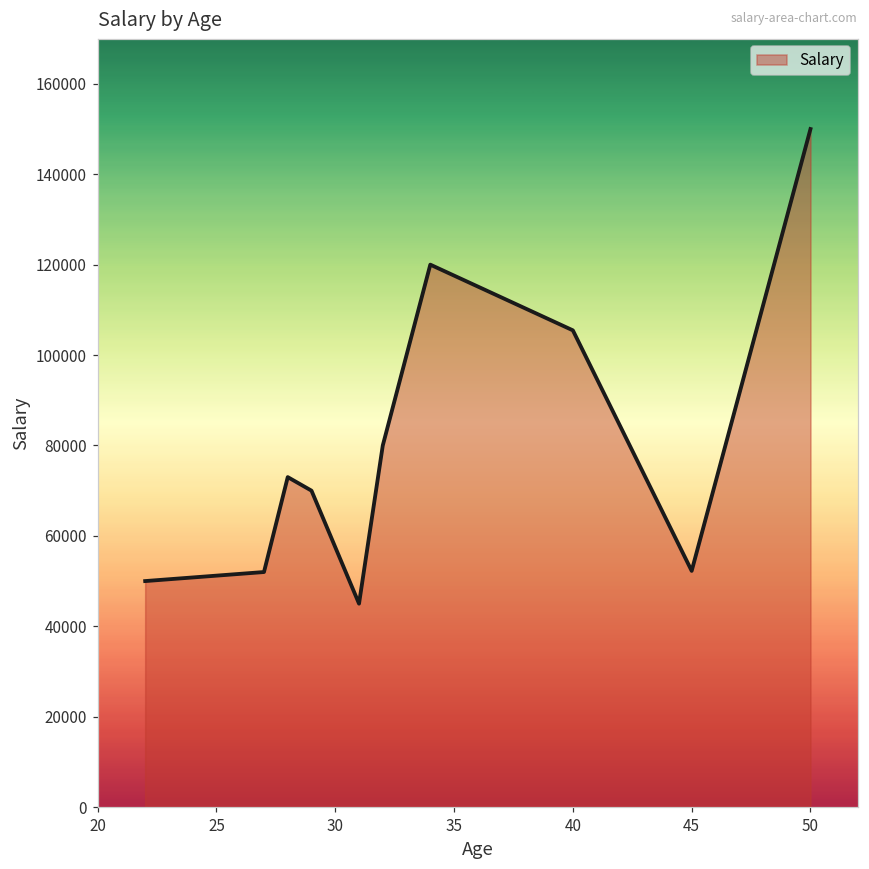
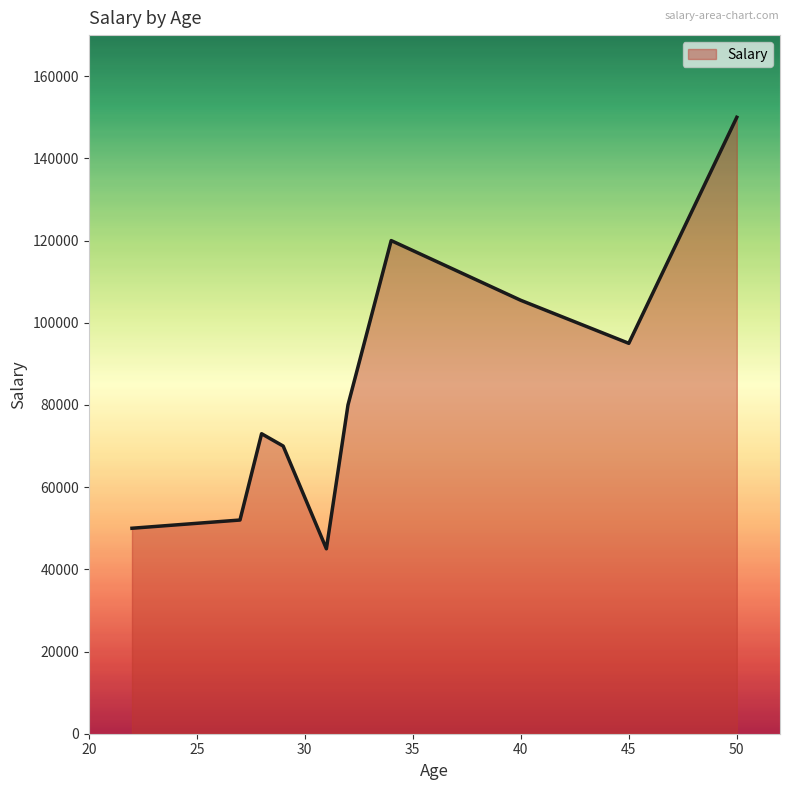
45: 52000 -> 95000
